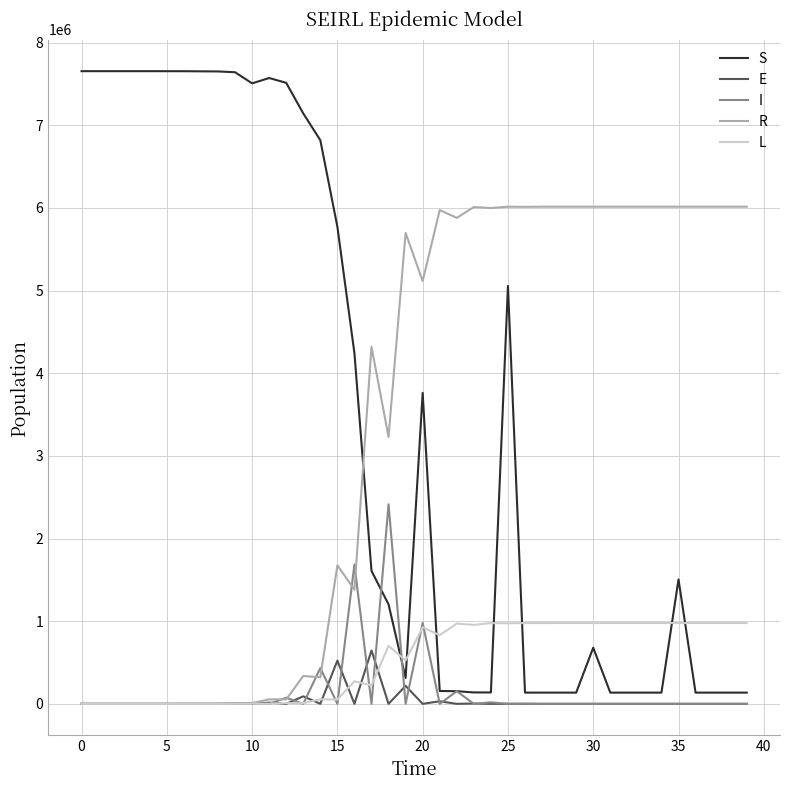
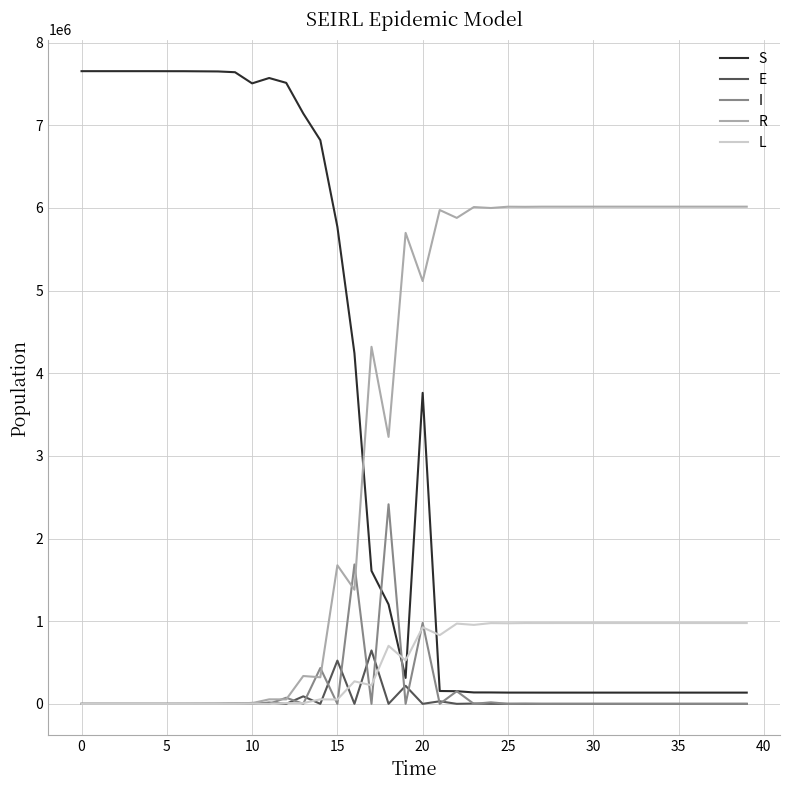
S, 25: 5100000 -> 100000
S, 30: 700000 -> 100000
S, 35: 1500000 -> 100000
